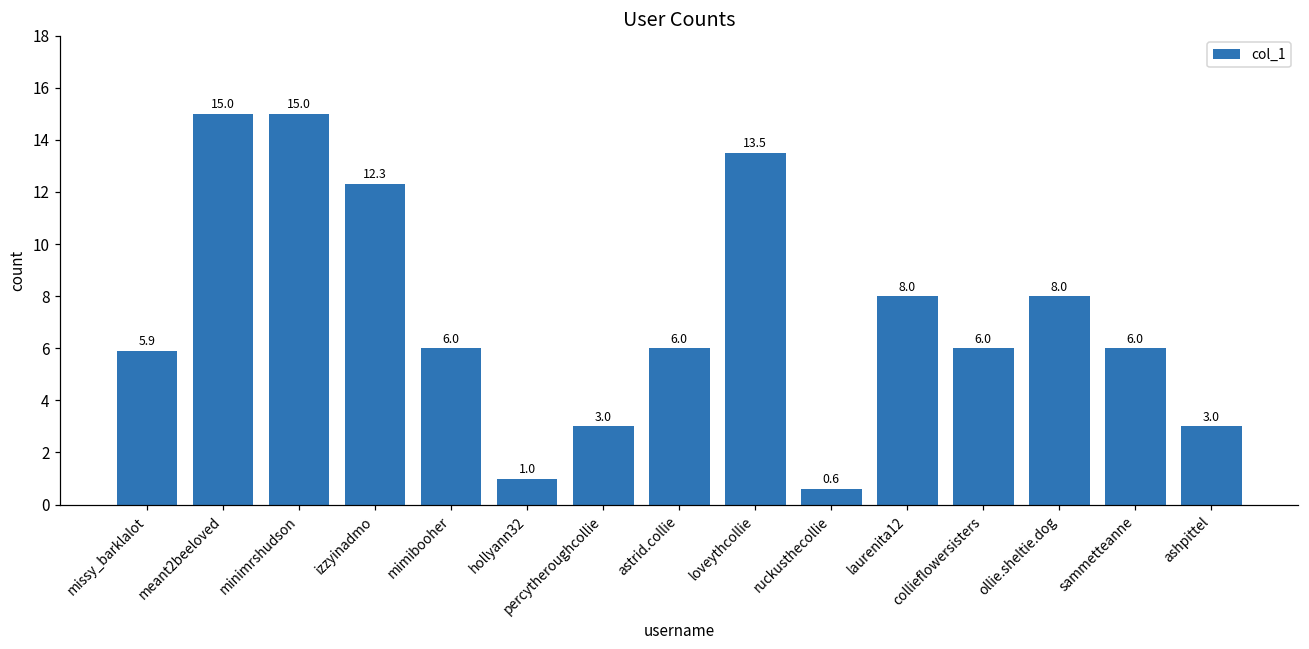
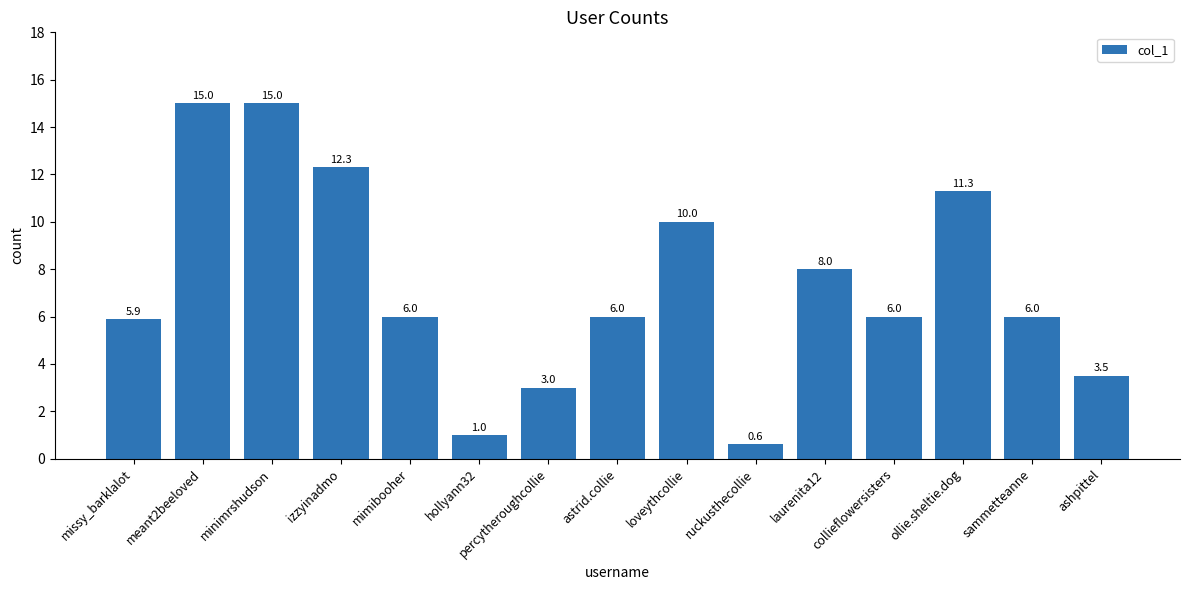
loveythcollie: 13.5 -> 10.0
ollie.sheltie.dog: 8.0 -> 11.3
ashpittel: 3.0 -> 3.5
